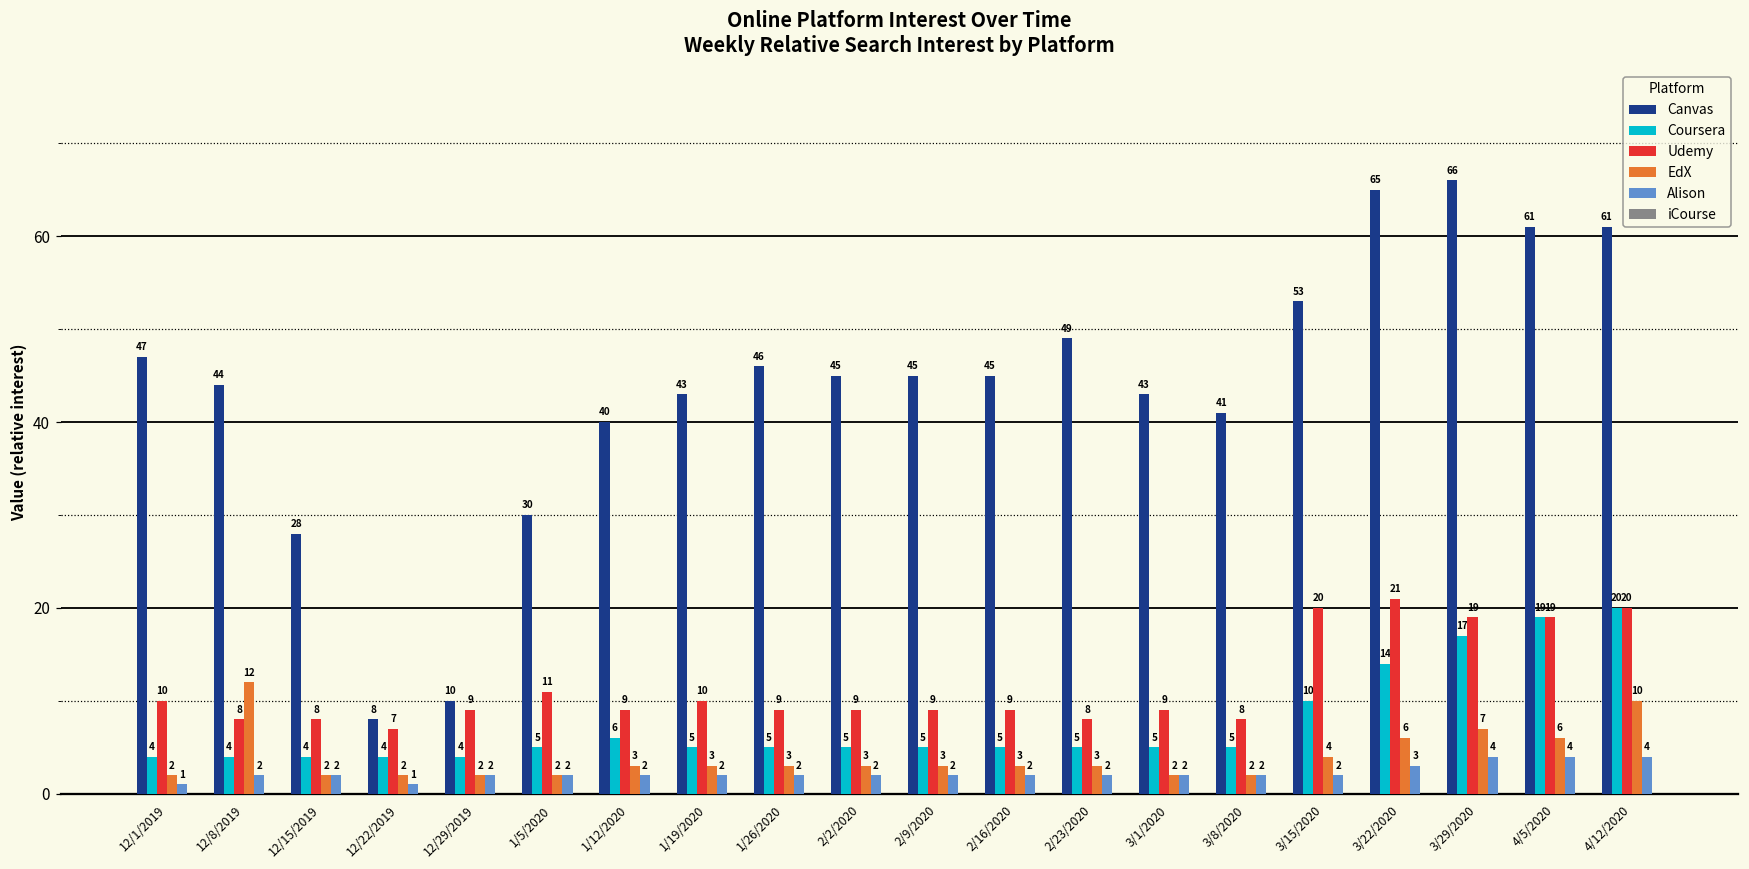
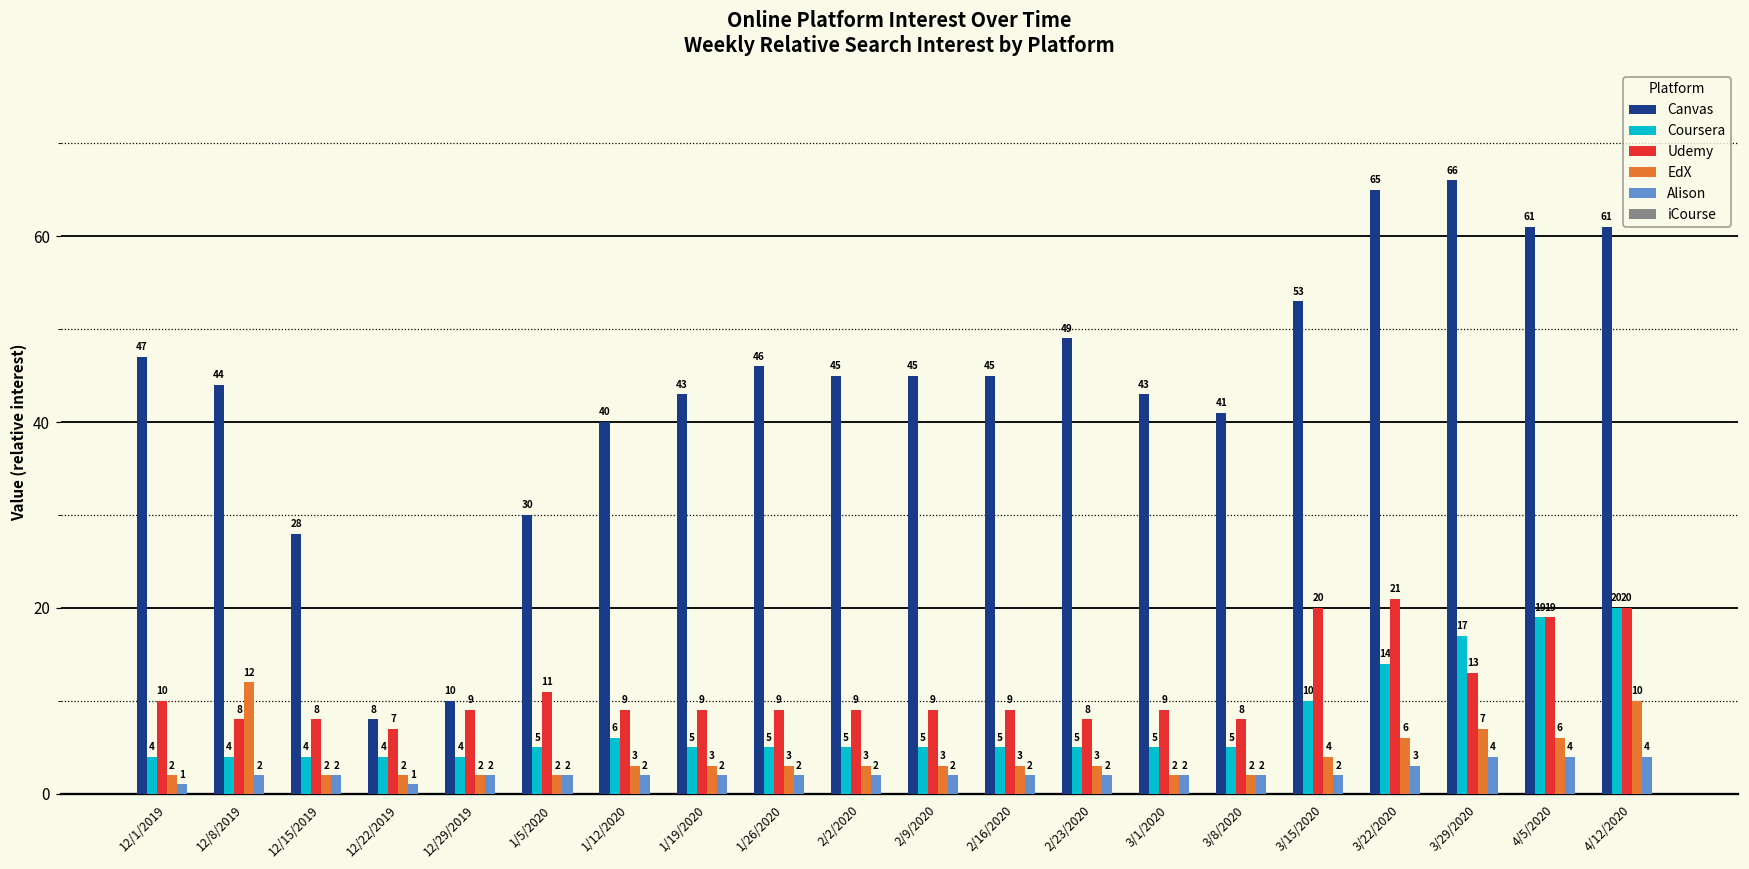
Udemy, 1/19/2020: 10 -> 9
Udemy, 3/29/2020: 19 -> 13
